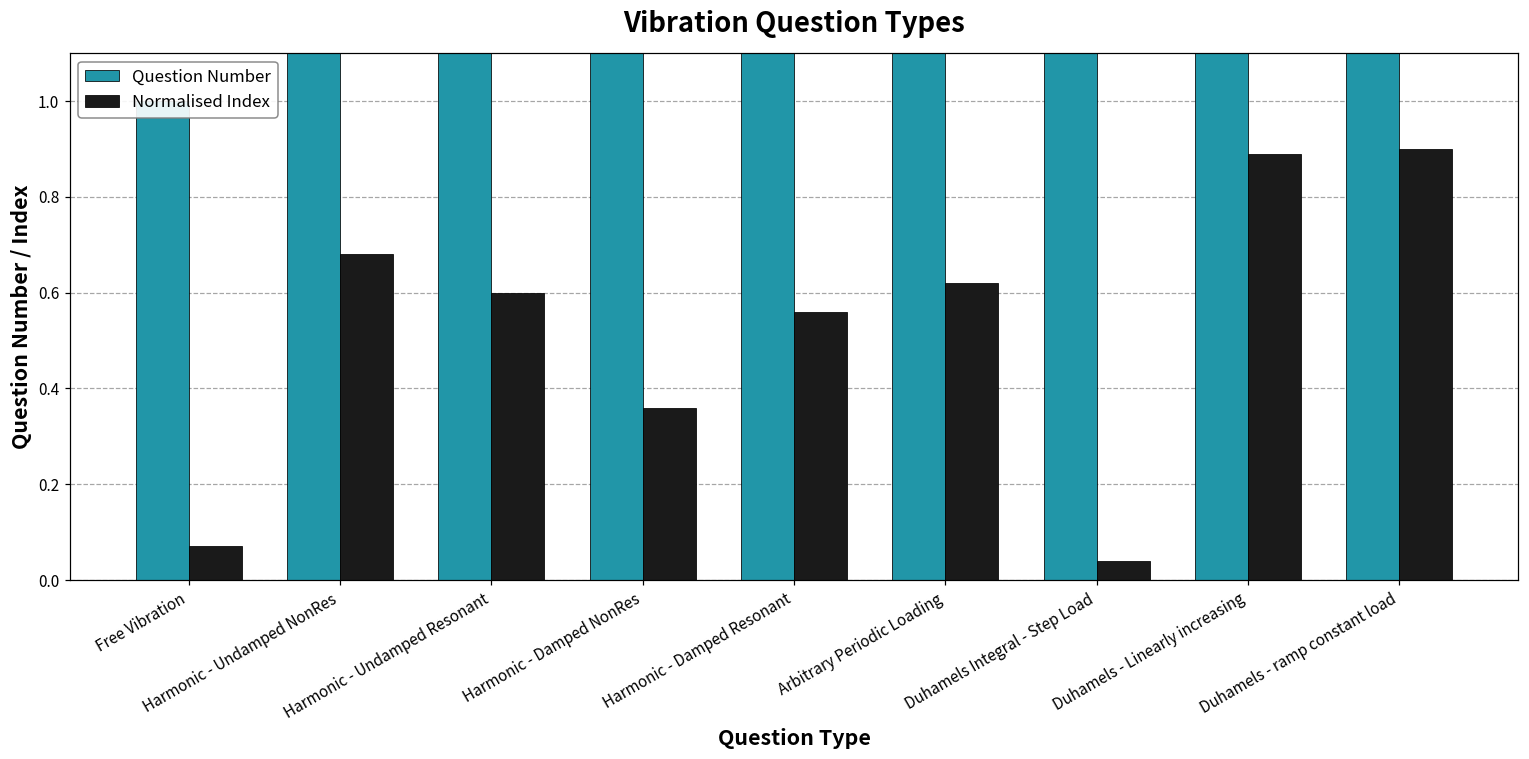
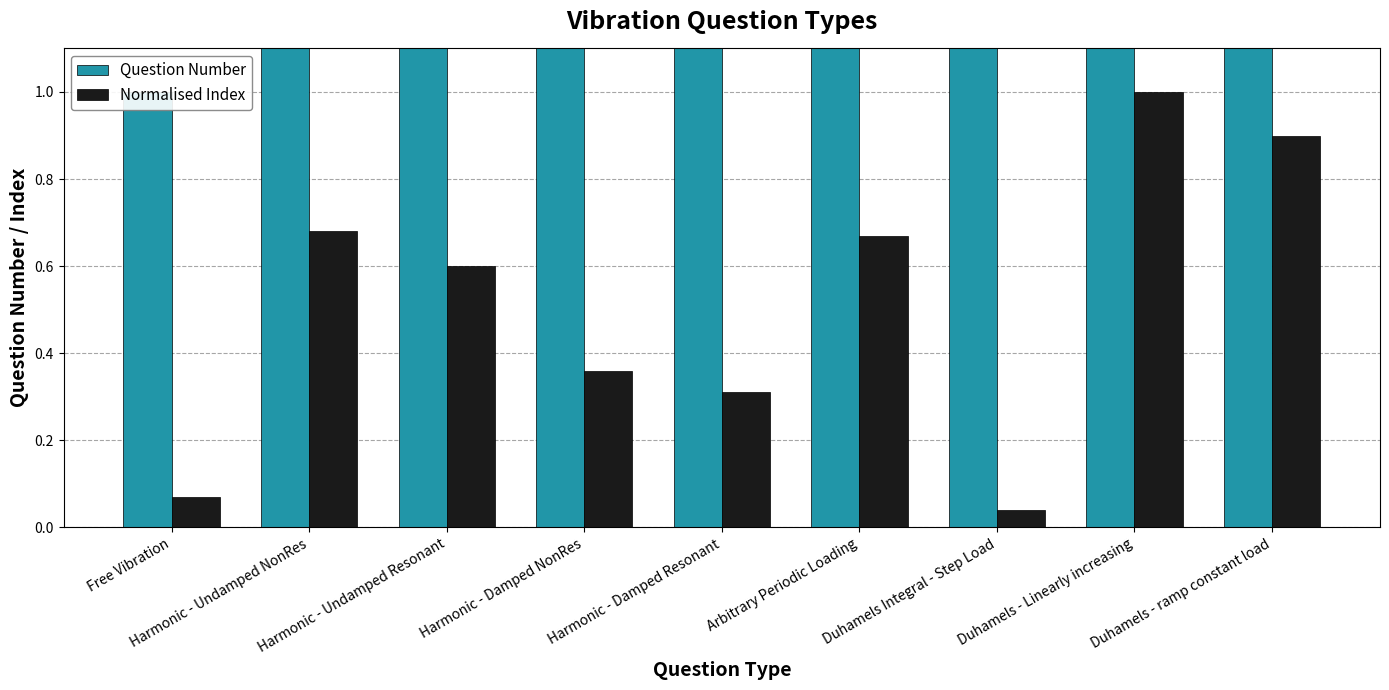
Normalised Index, Harmonic - Damped Resonant: 0.56 -> 0.31
Normalised Index, Arbitrary Periodic Loading: 0.62 -> 0.67
Normalised Index, Duhamels - Linearly increasing: 0.89 -> 1.00
